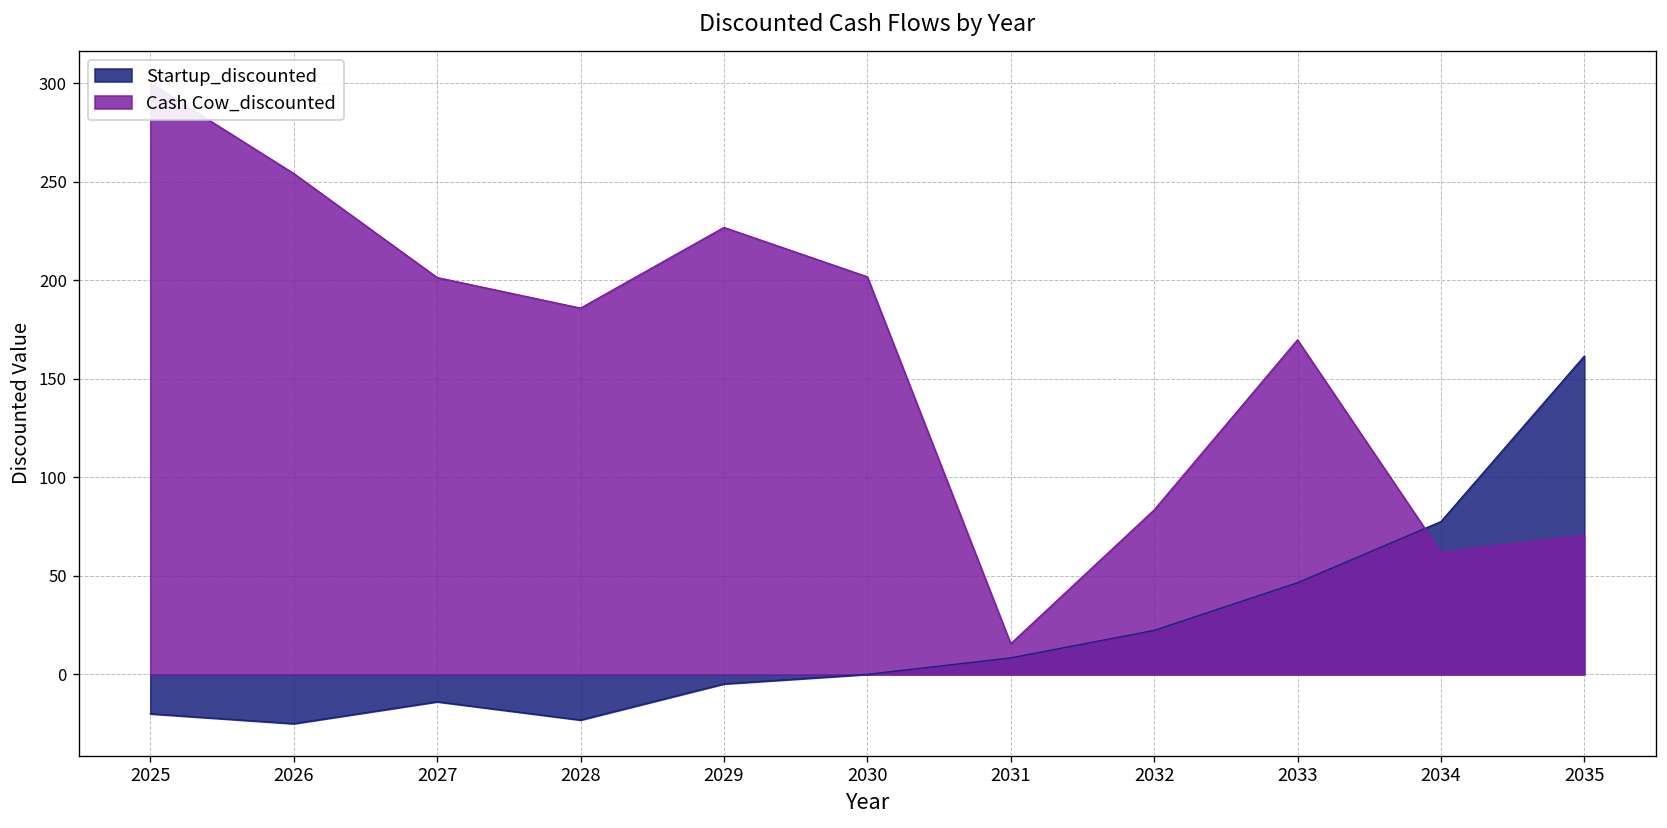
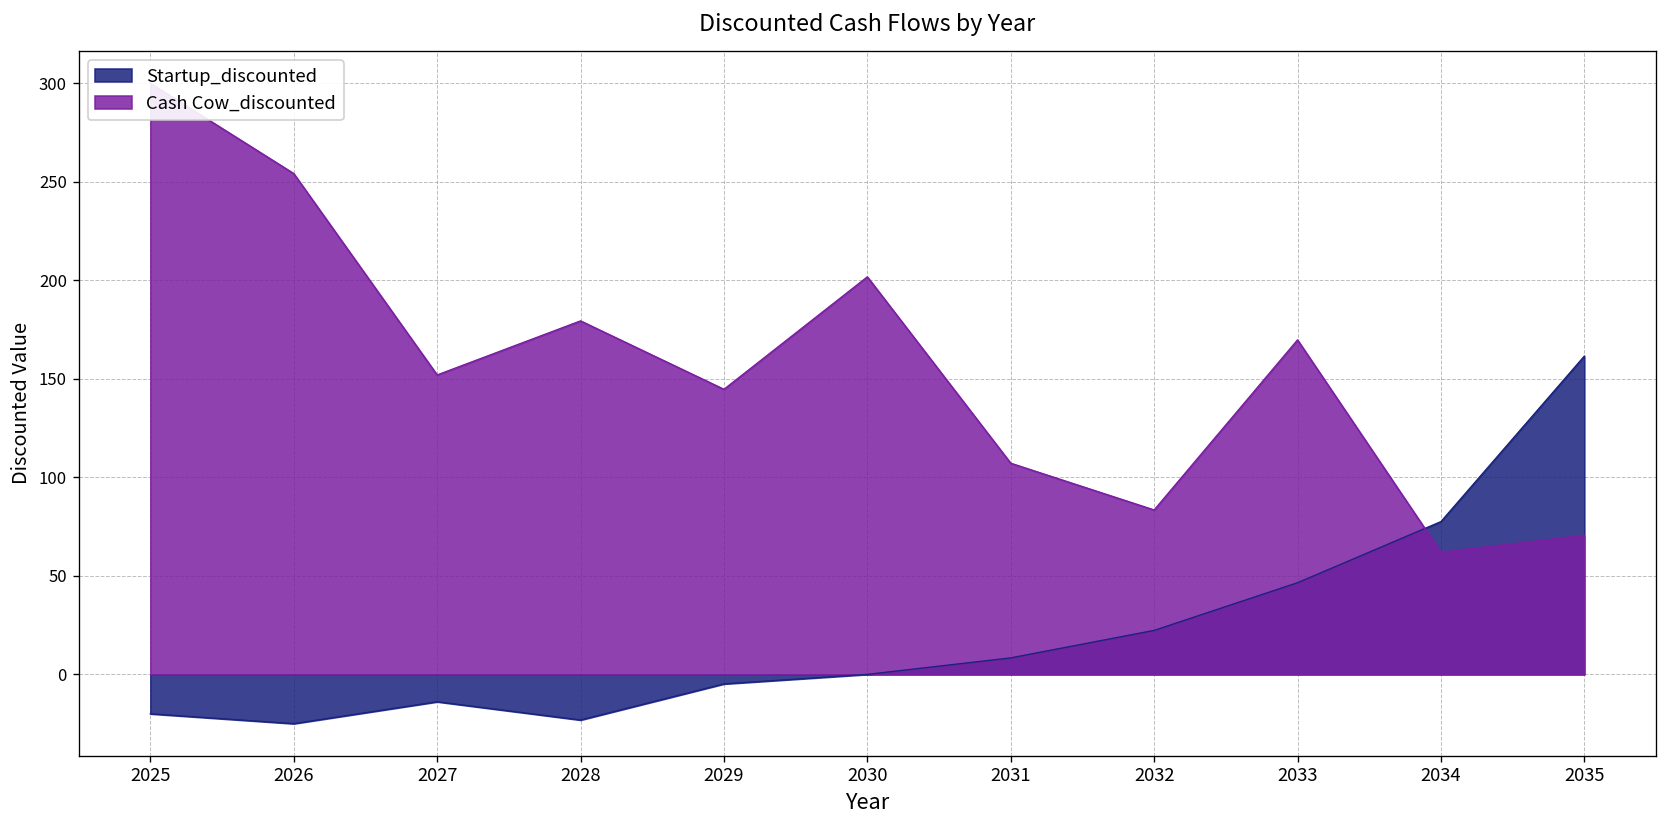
Cash Cow_discounted, 2027: 201 -> 152
Cash Cow_discounted, 2028: 186 -> 179
Cash Cow_discounted, 2029: 227 -> 145
Cash Cow_discounted, 2031: 16 -> 107
